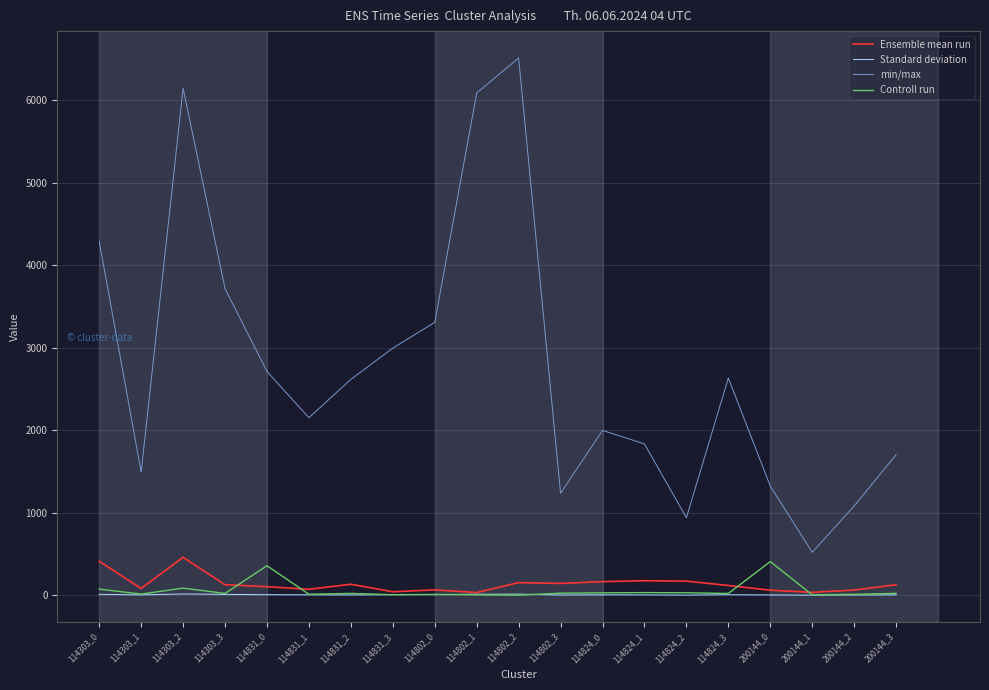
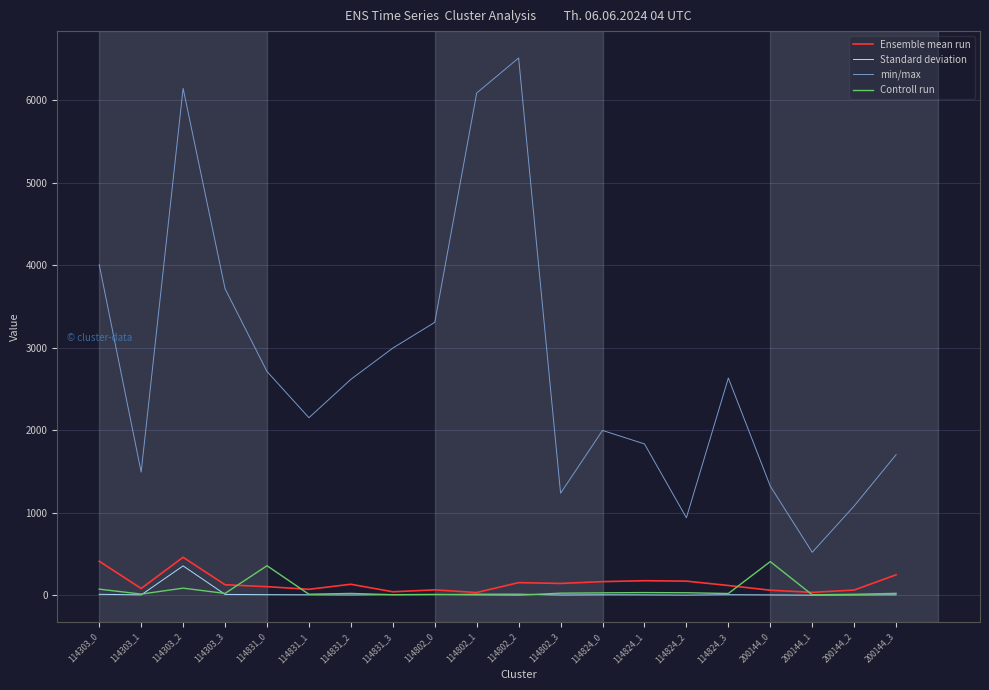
min/max, 114303_0: 4300 -> 4000
Standard deviation, 114303_2: 0 -> 400
Ensemble mean run, 200144_3: 100 -> 200
